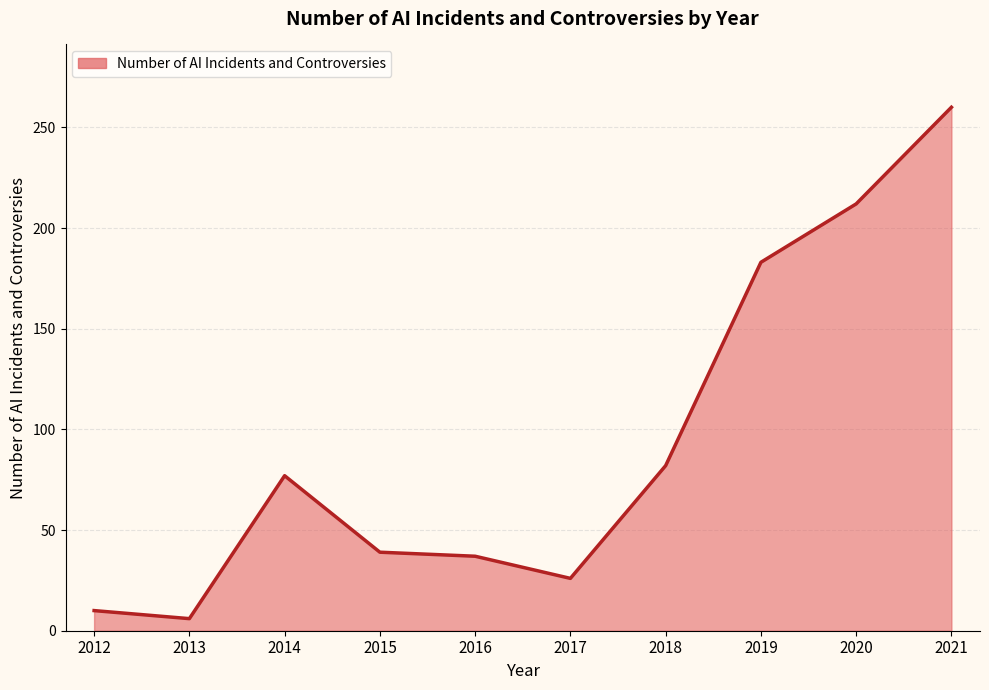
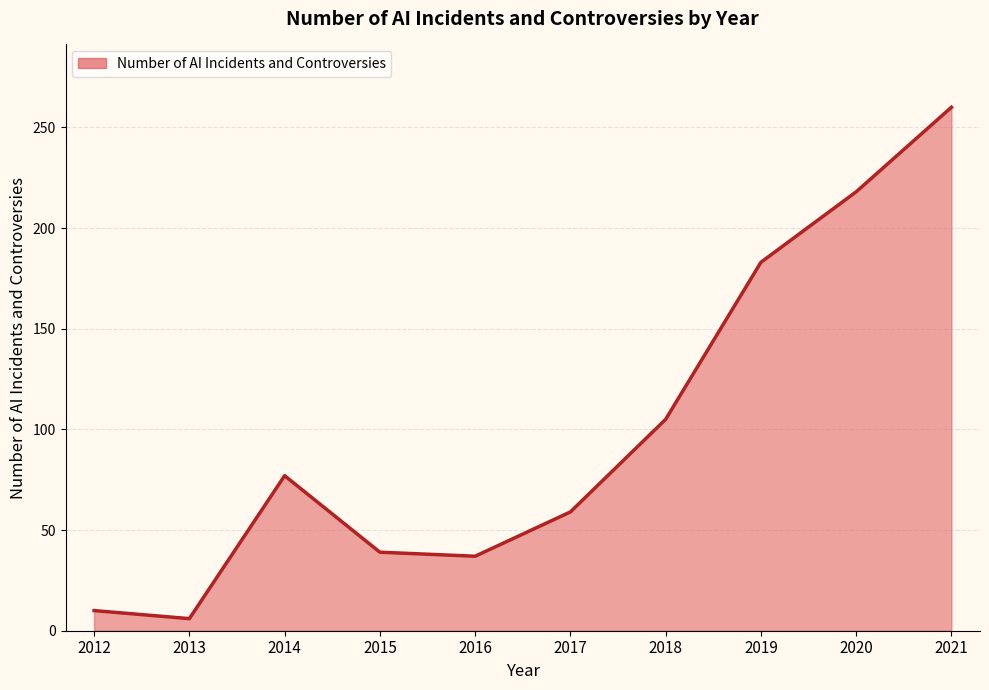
2017: 26 -> 59
2018: 82 -> 105
2020: 212 -> 218
